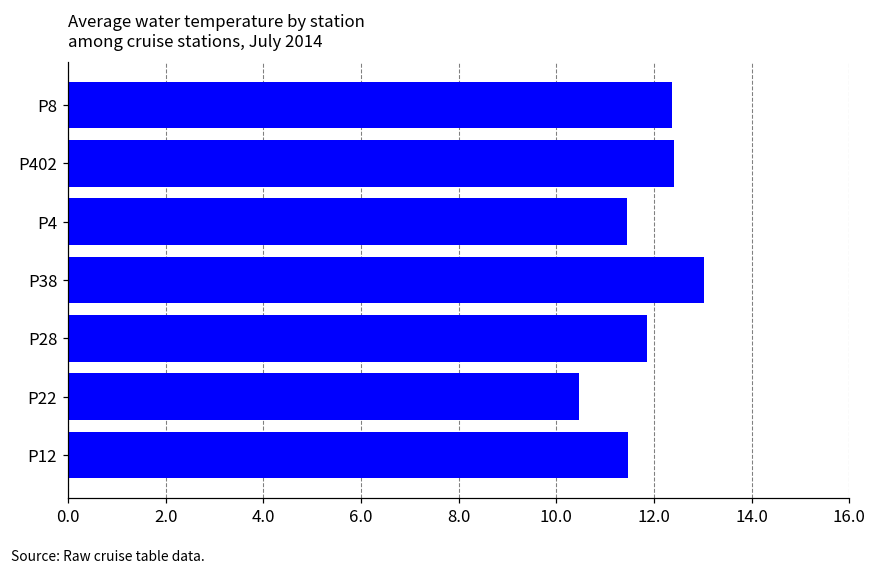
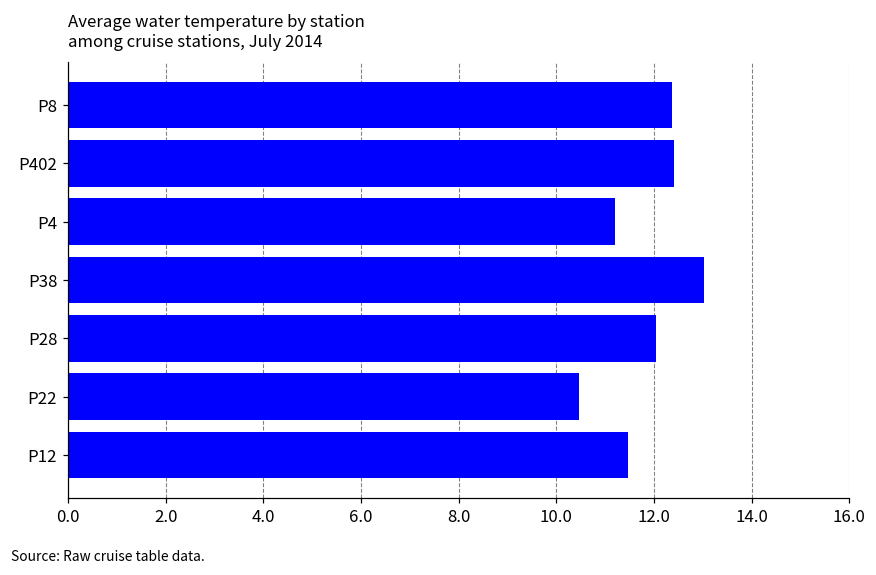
P4: 11.4 -> 11.2
P28: 11.9 -> 12.0
